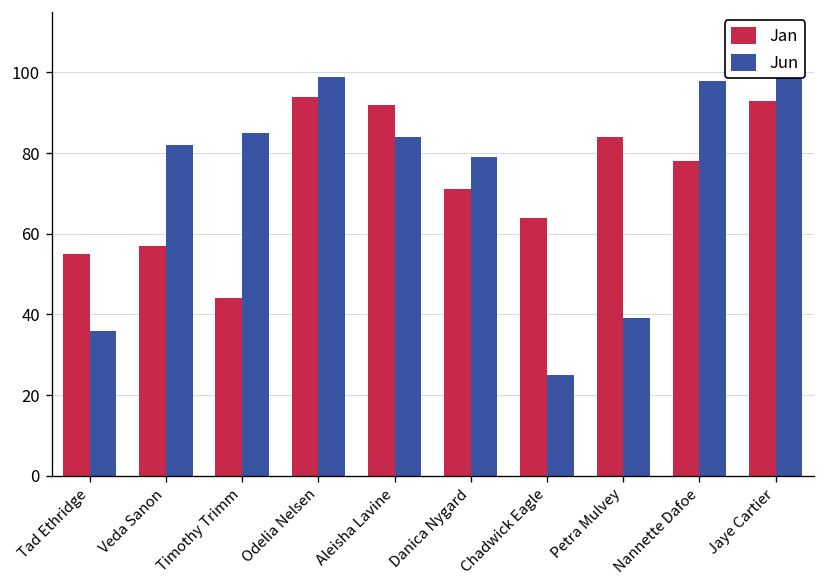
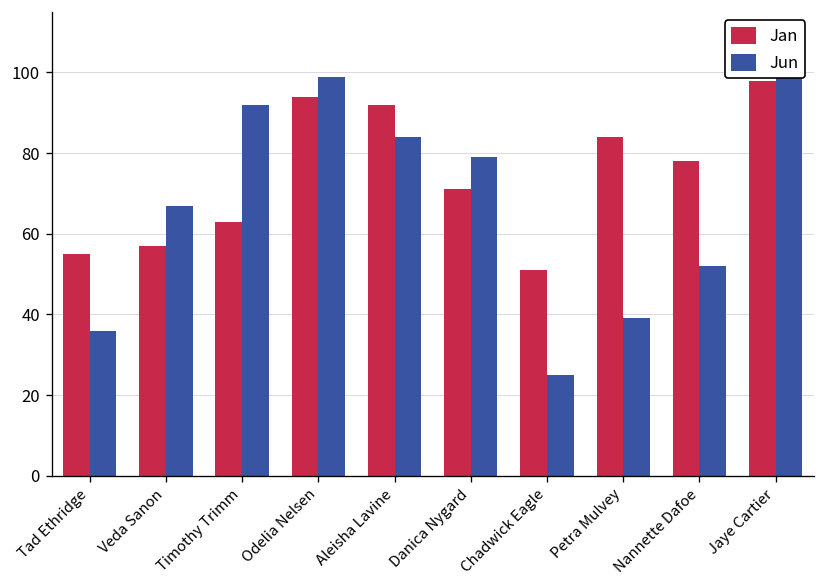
Jun, Veda Sanon: 82 -> 67
Jan, Timothy Trimm: 44 -> 63
Jun, Timothy Trimm: 85 -> 92
Jan, Chadwick Eagle: 64 -> 51
Jun, Nannette Dafoe: 98 -> 52
Jan, Jaye Cartier: 93 -> 98
